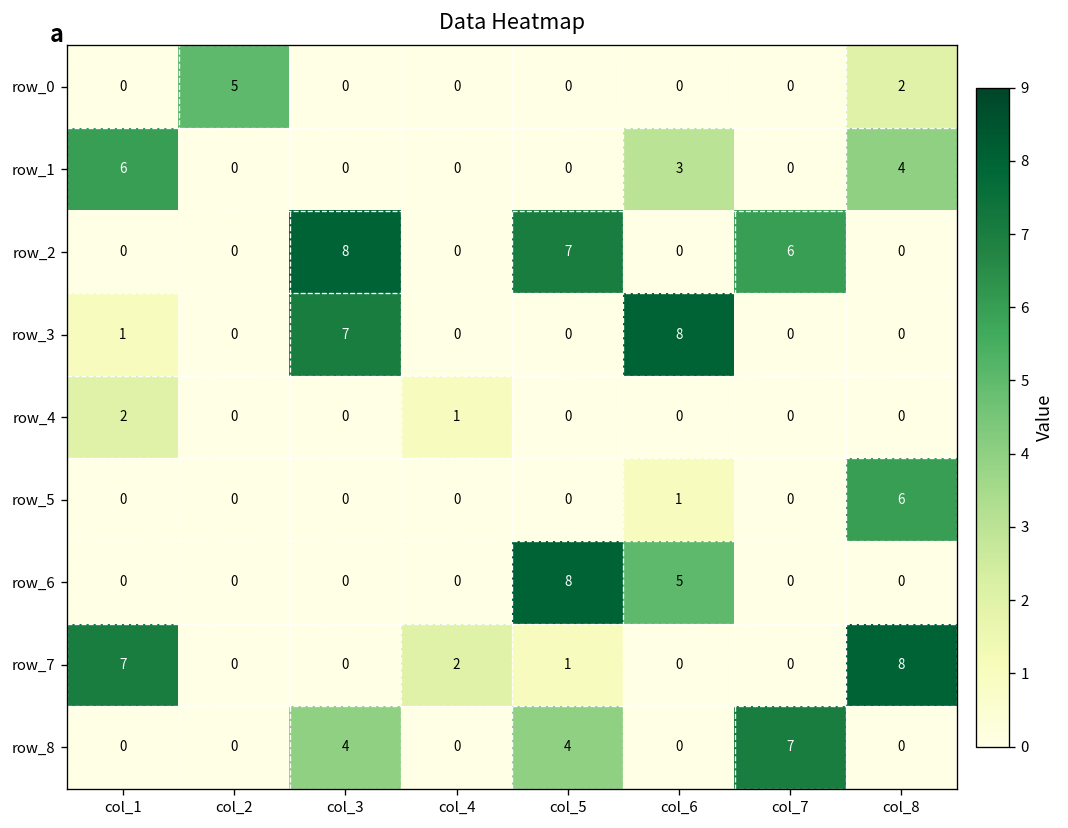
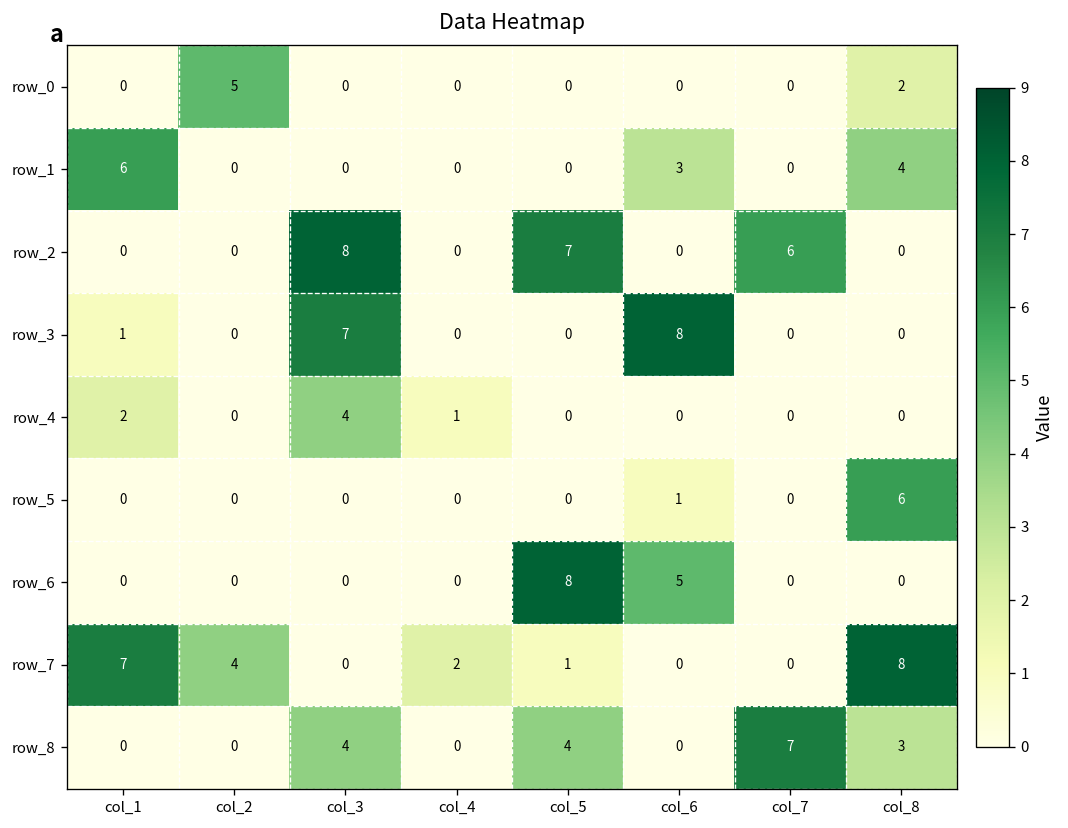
row_4, col_3: 0 -> 4
row_7, col_2: 0 -> 4
row_8, col_8: 0 -> 3
